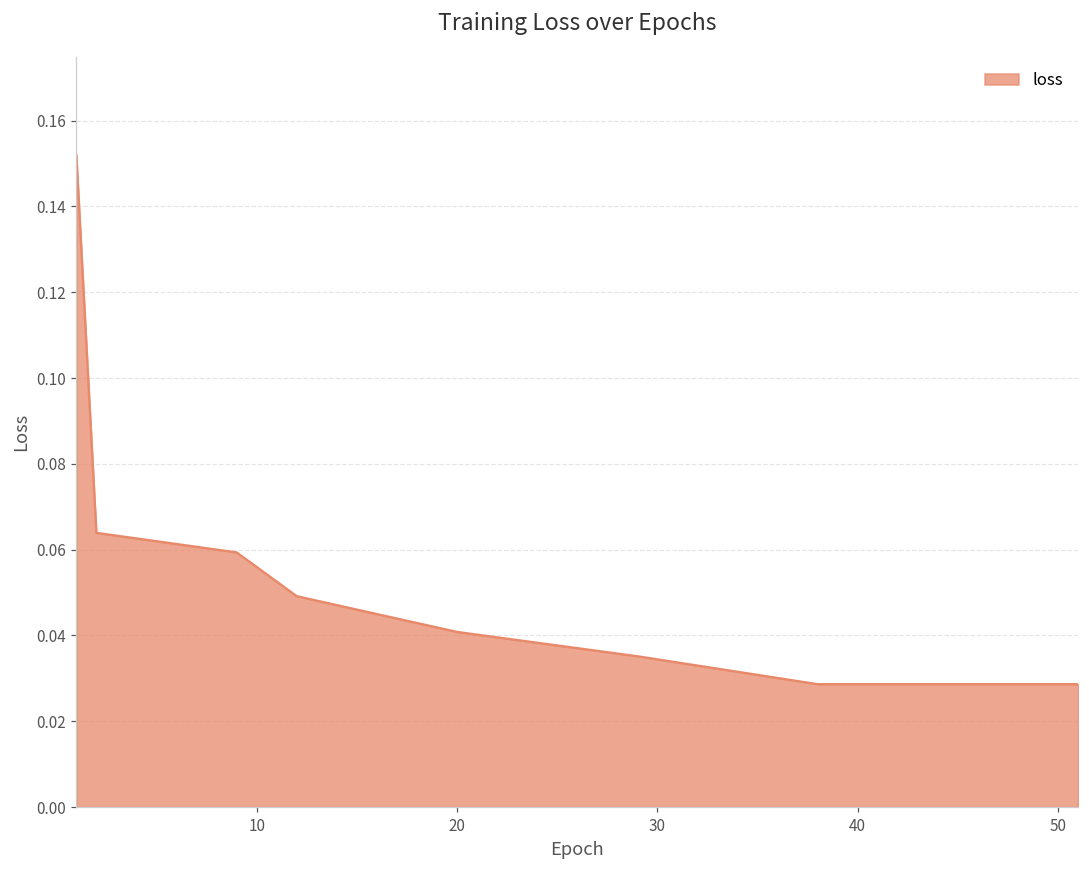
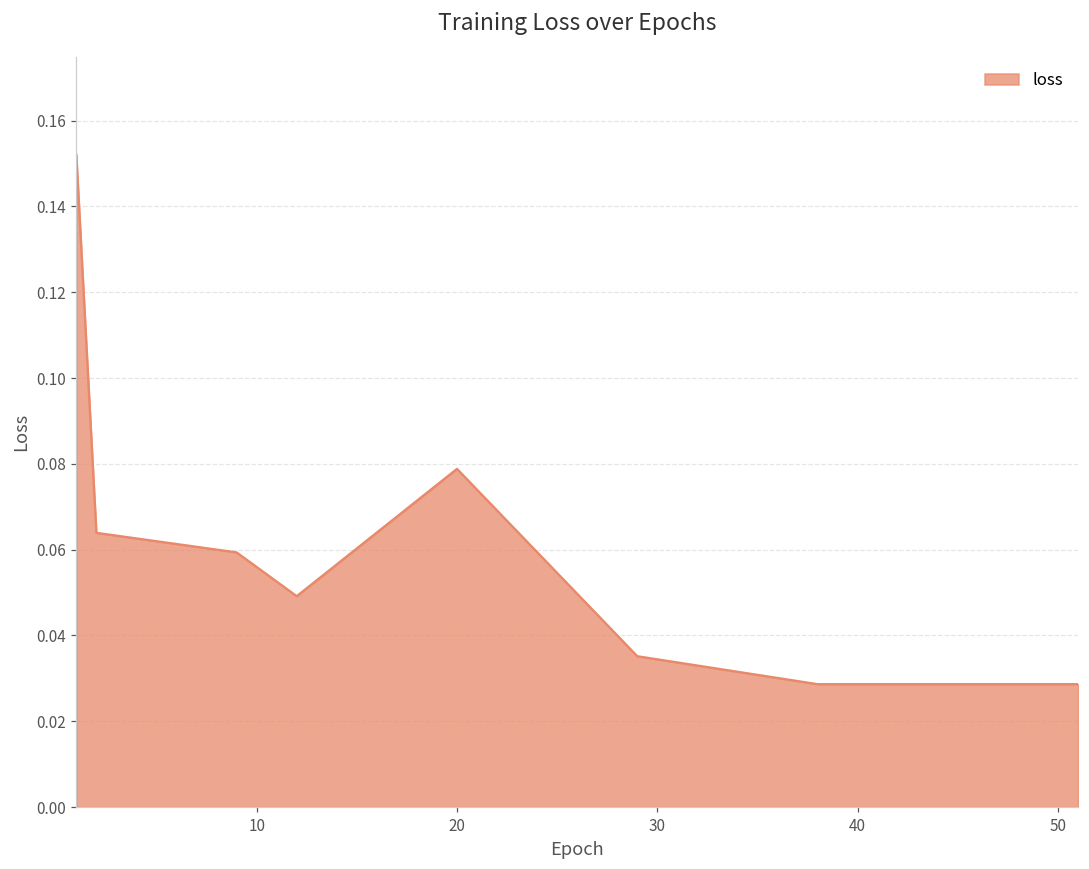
20: 0.041 -> 0.079
